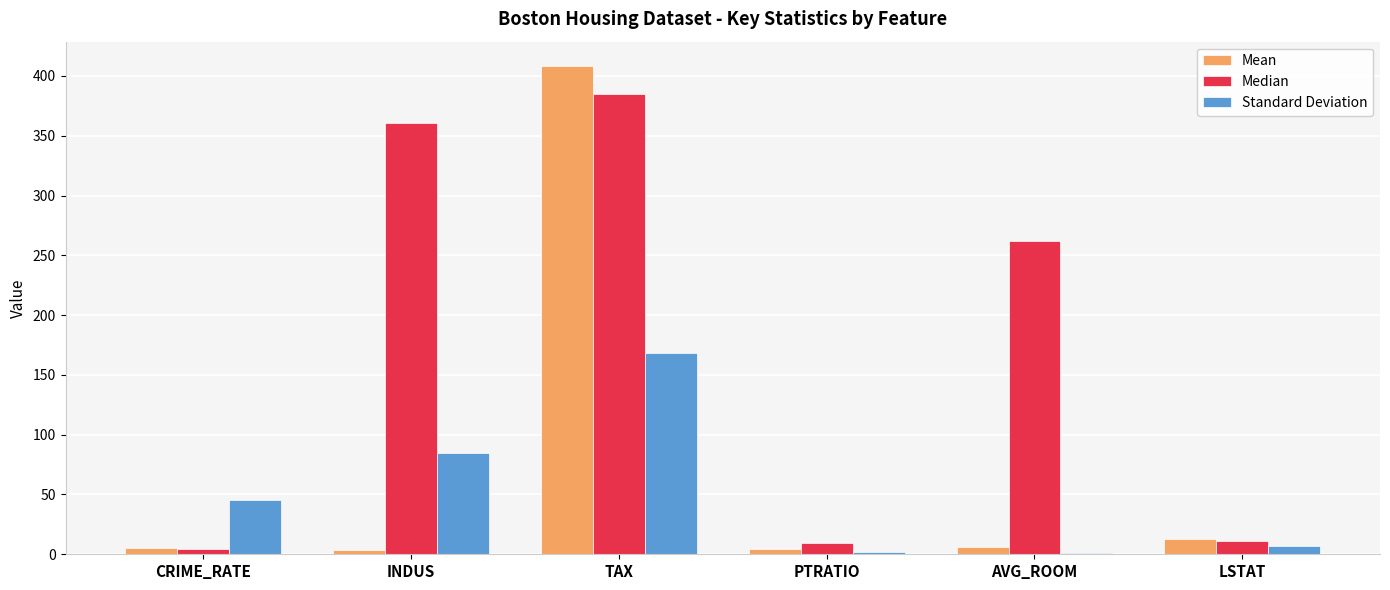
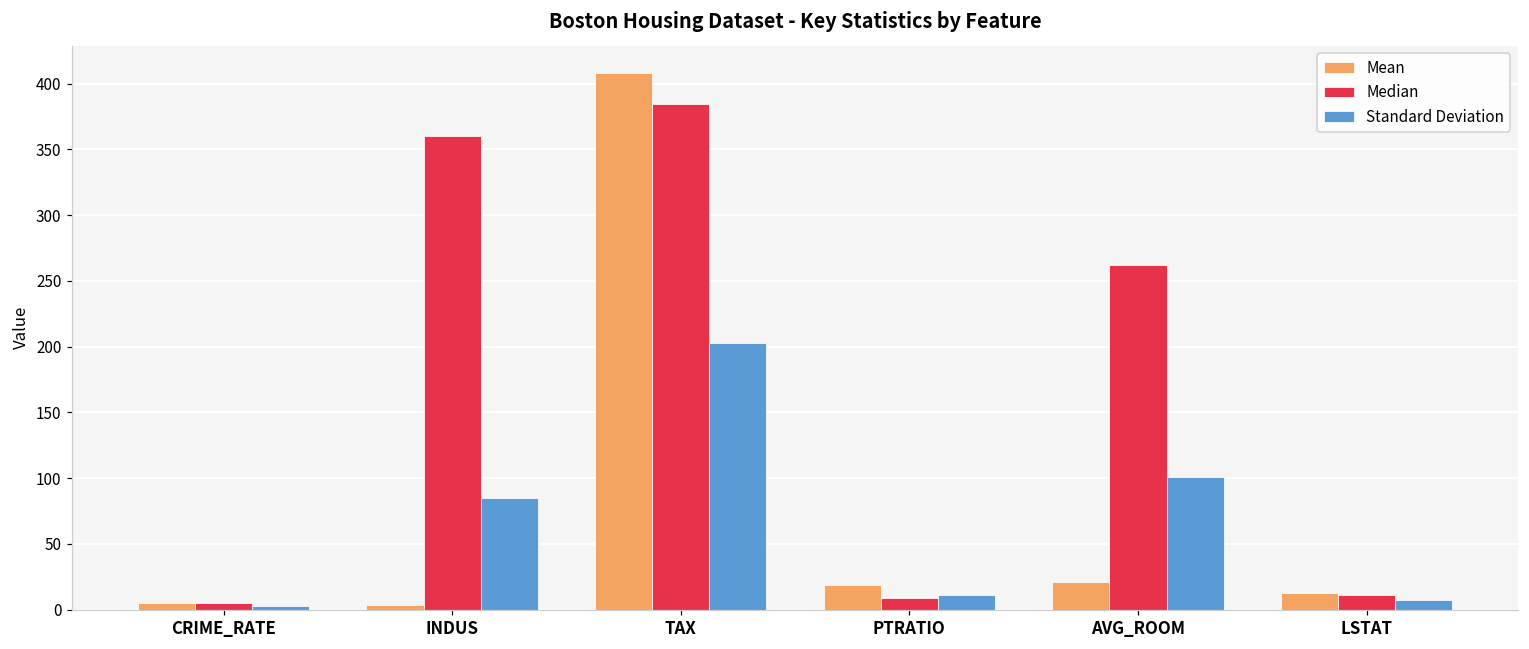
Standard Deviation, CRIME_RATE: 46 -> 3
Standard Deviation, TAX: 169 -> 203
Mean, PTRATIO: 4 -> 18
Standard Deviation, PTRATIO: 2 -> 11
Mean, AVG_ROOM: 6 -> 21
Standard Deviation, AVG_ROOM: 1 -> 101
